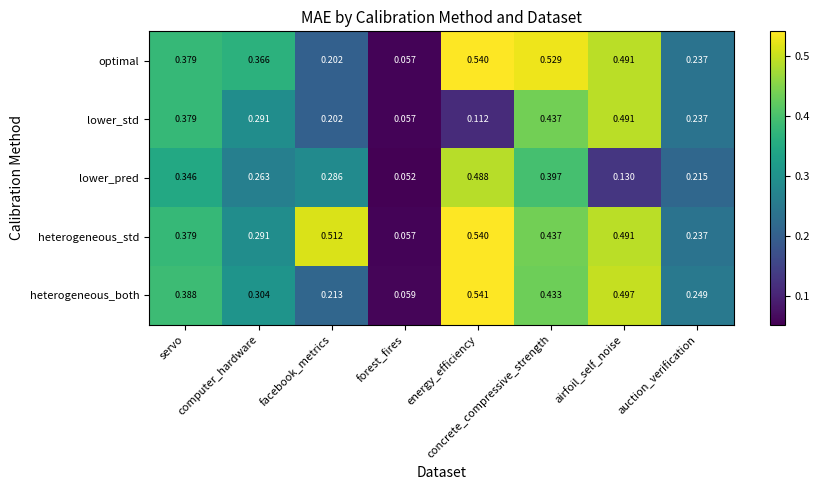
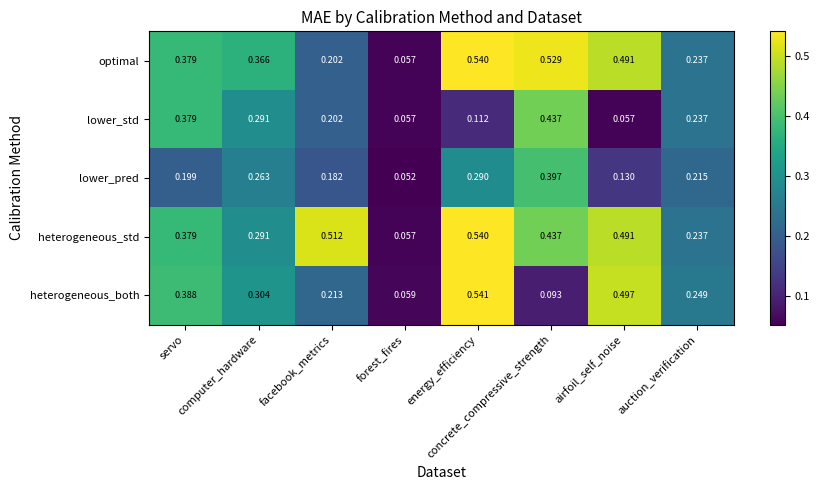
lower_std, airfoil_self_noise: 0.491 -> 0.057
lower_pred, servo: 0.346 -> 0.199
lower_pred, facebook_metrics: 0.286 -> 0.182
lower_pred, energy_efficiency: 0.488 -> 0.290
heterogeneous_both, concrete_compressive_strength: 0.433 -> 0.093
